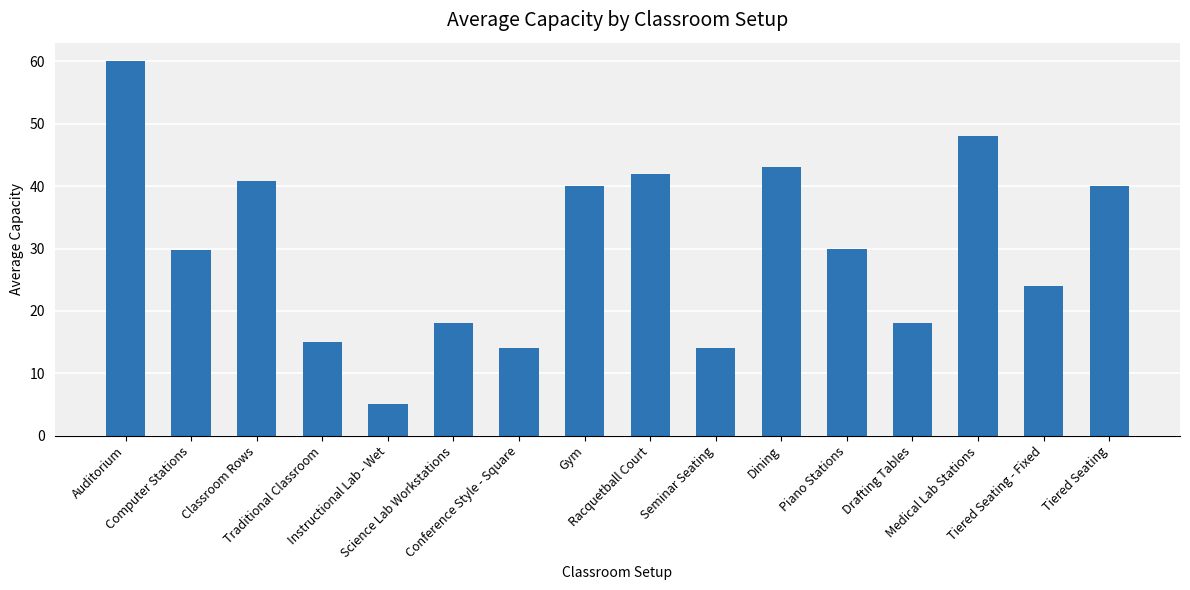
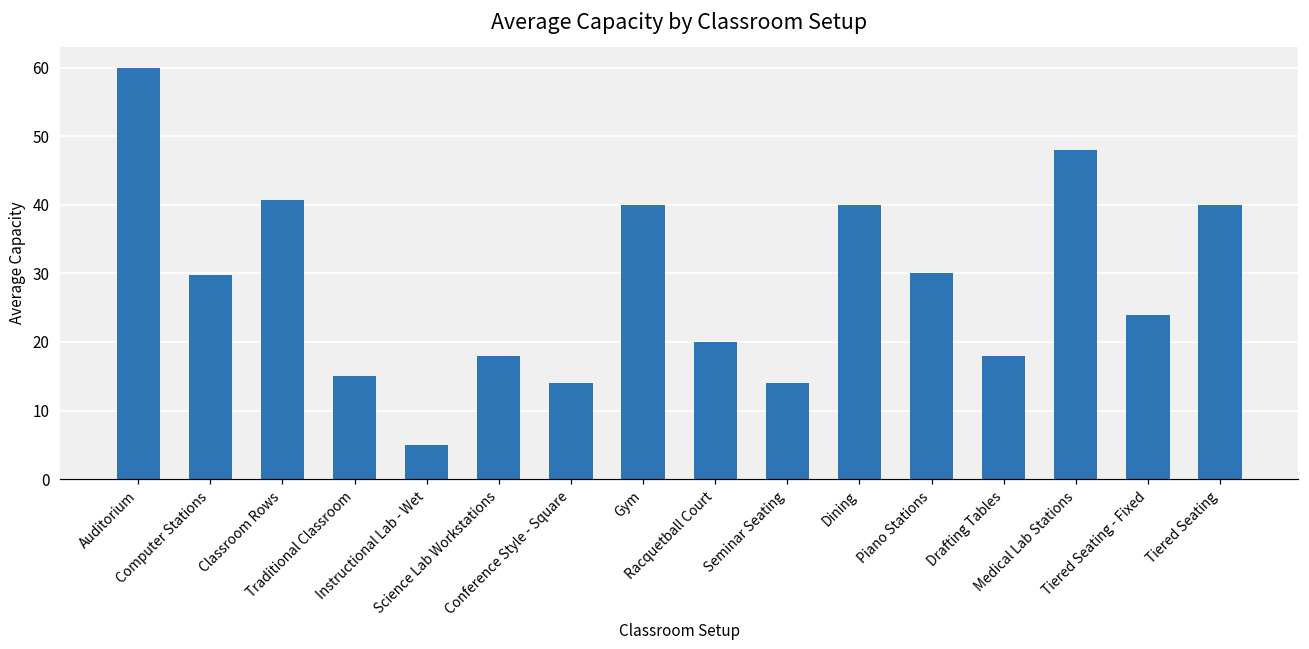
Racquetball Court: 42 -> 20
Dining: 43 -> 40
